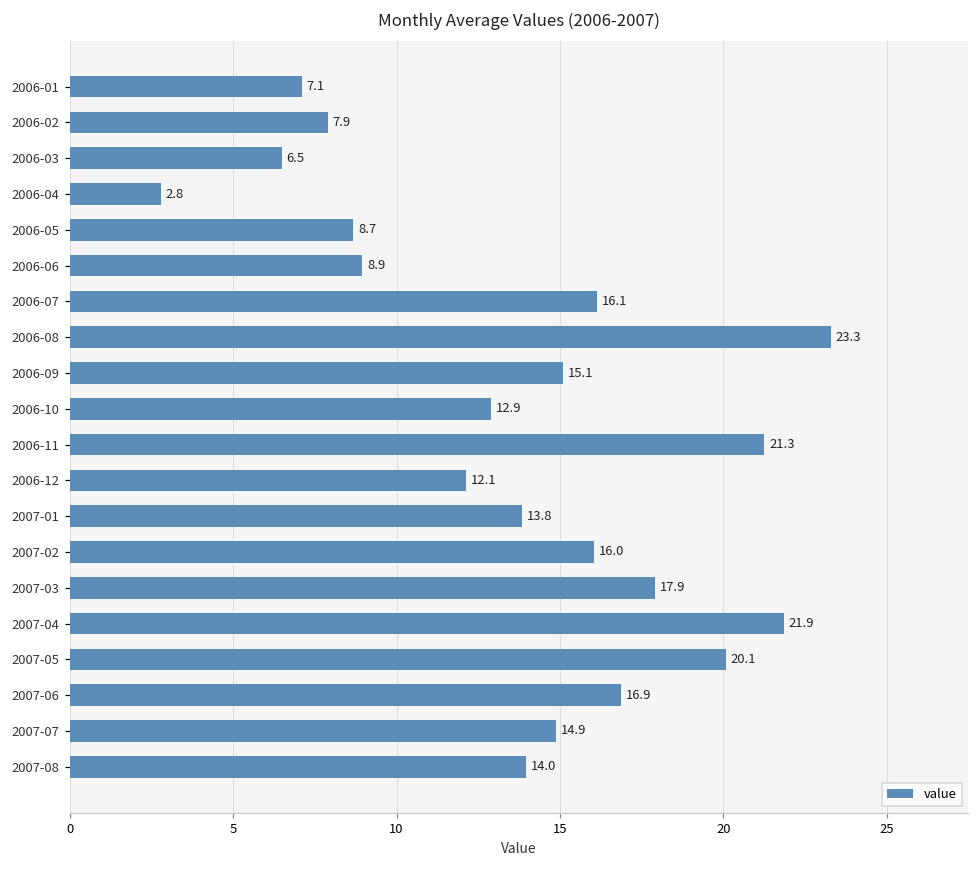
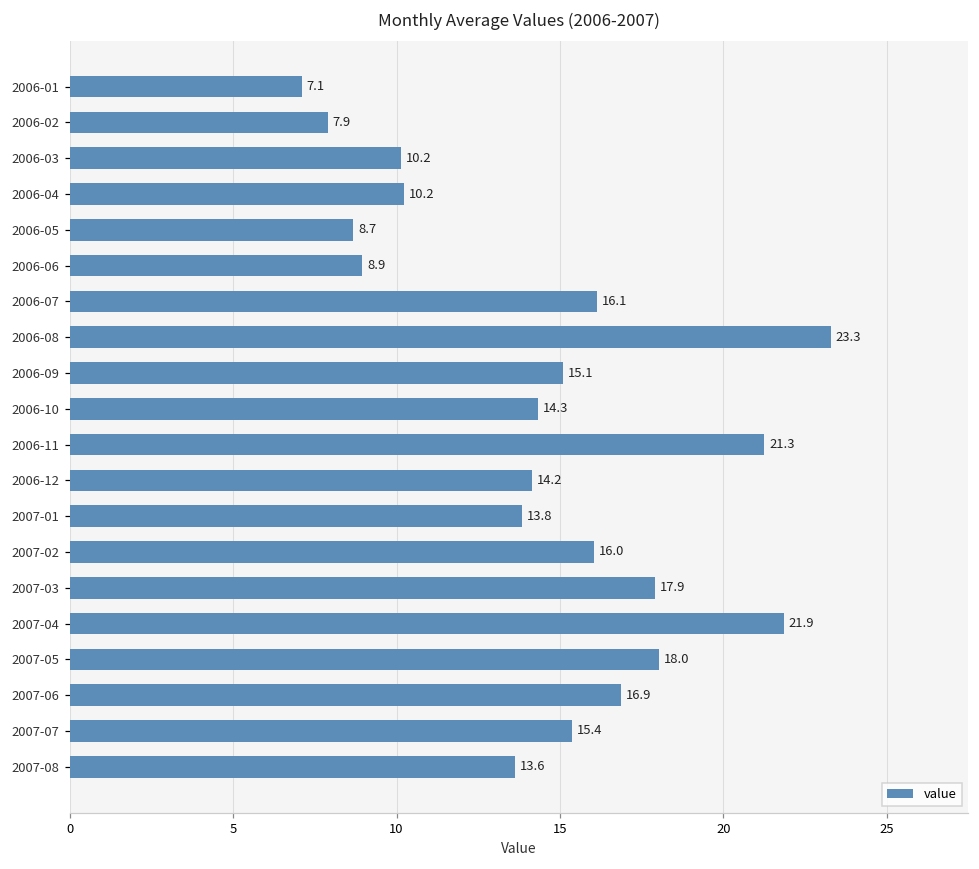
2006-03: 6.5 -> 10.2
2006-04: 2.8 -> 10.2
2006-10: 12.9 -> 14.3
2006-12: 12.1 -> 14.2
2007-05: 20.1 -> 18.0
2007-07: 14.9 -> 15.4
2007-08: 14.0 -> 13.6
